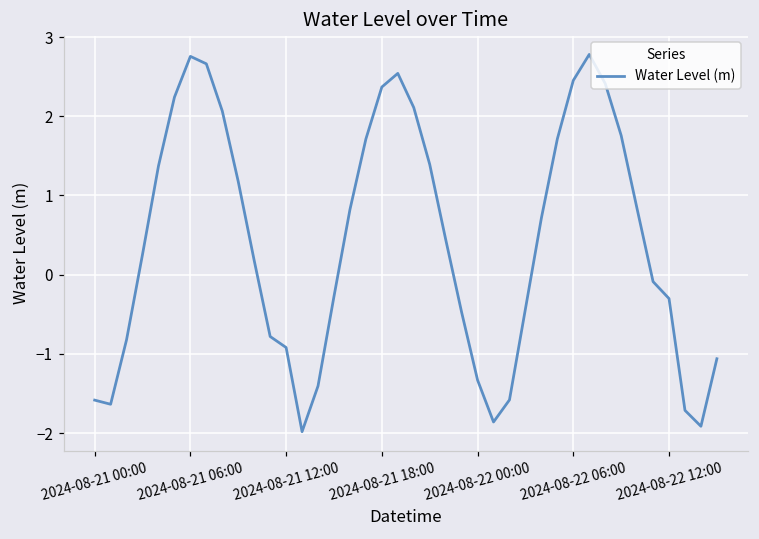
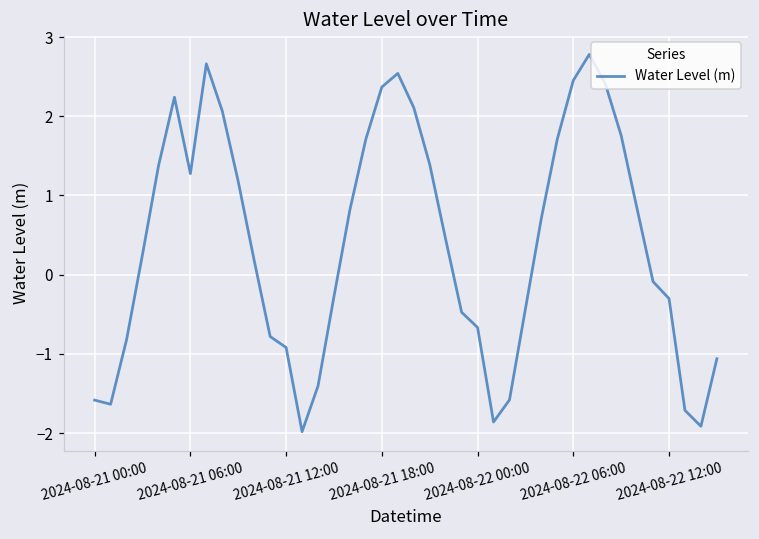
2024-08-21 06:00: 2.8 -> 1.3
2024-08-22 00:00: -1.3 -> -0.7
